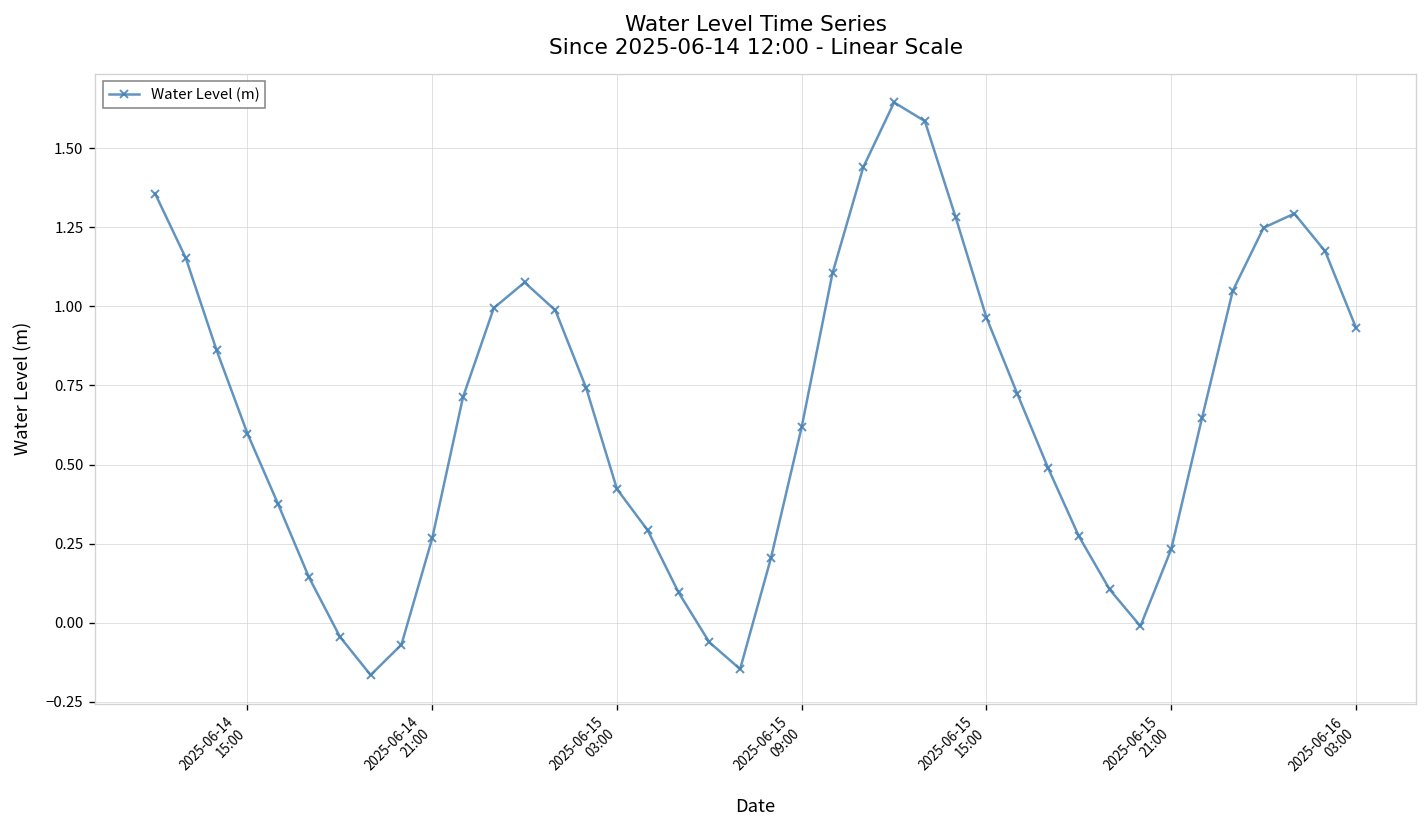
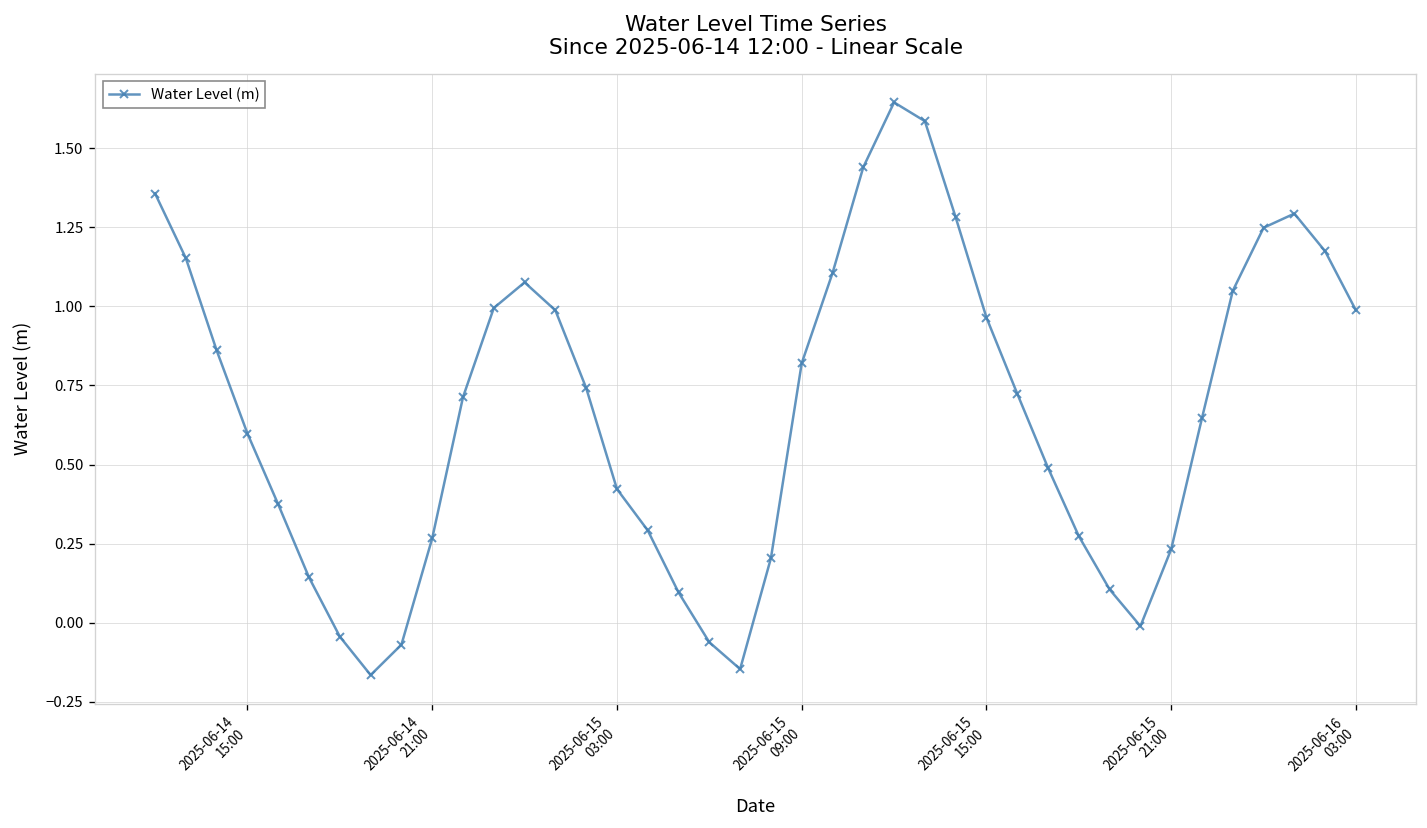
2025-06-15 09:00: 0.62 -> 0.82
2025-06-16 03:00: 0.93 -> 0.99
